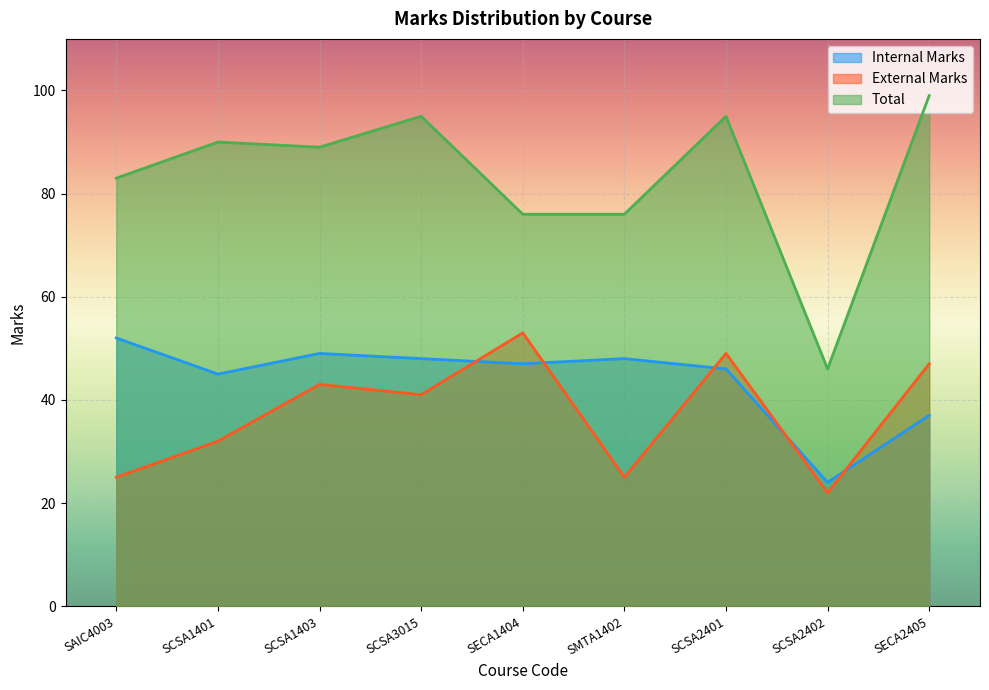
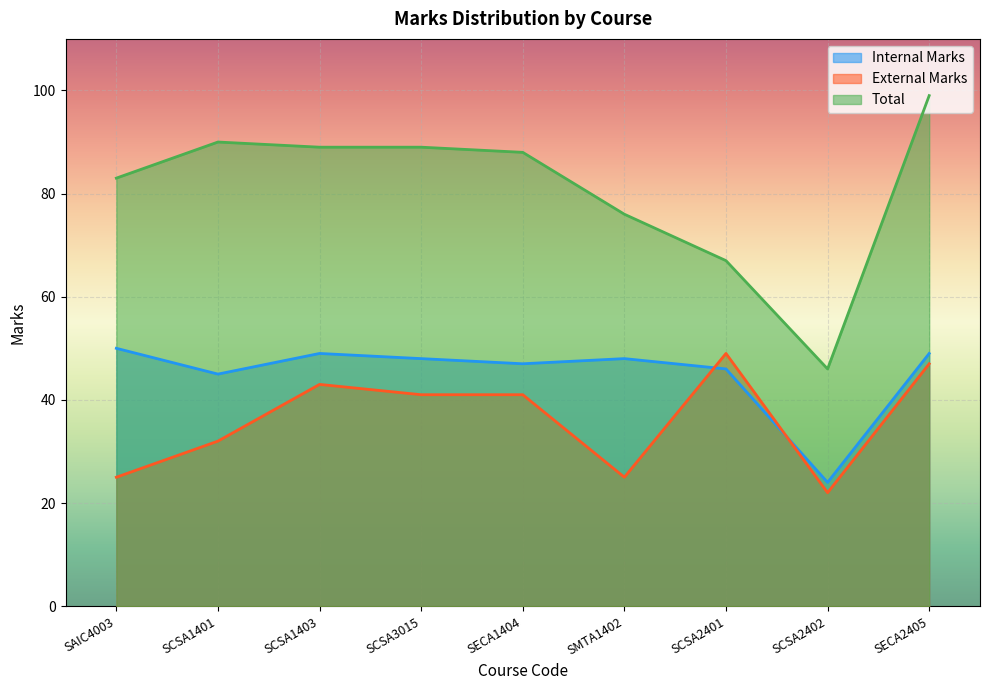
Internal Marks, SAIC4003: 52 -> 50
Total, SCSA3015: 95 -> 89
External Marks, SECA1404: 53 -> 41
Total, SECA1404: 76 -> 88
Total, SCSA2401: 95 -> 67
Internal Marks, SECA2405: 37 -> 49
